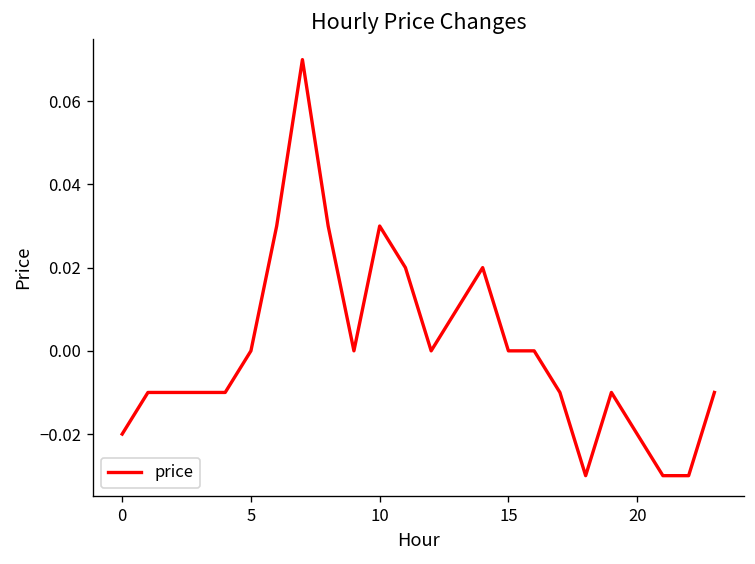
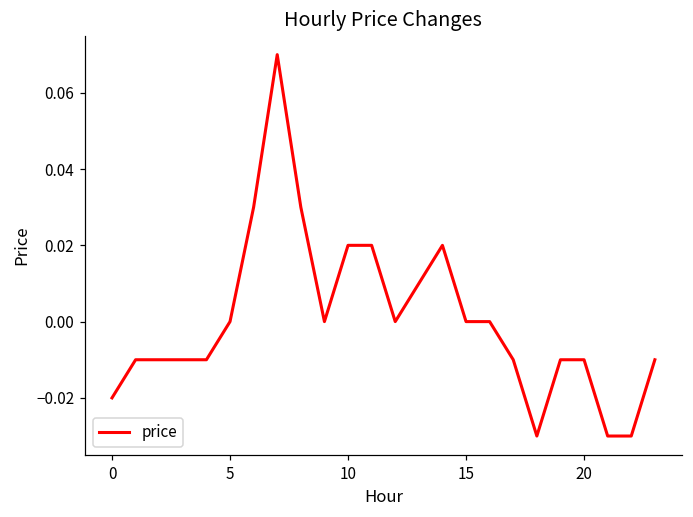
10: 0.03 -> 0.02
20: -0.02 -> -0.01
